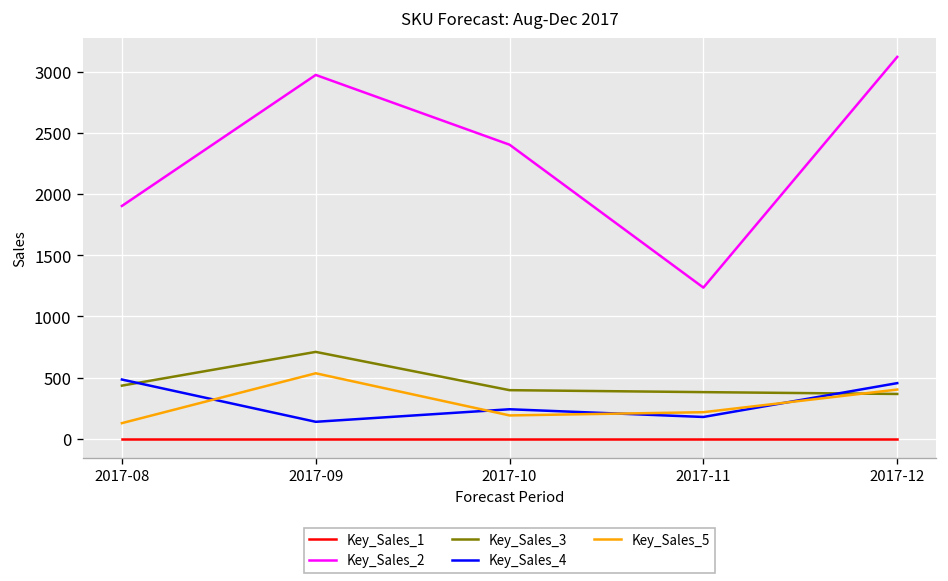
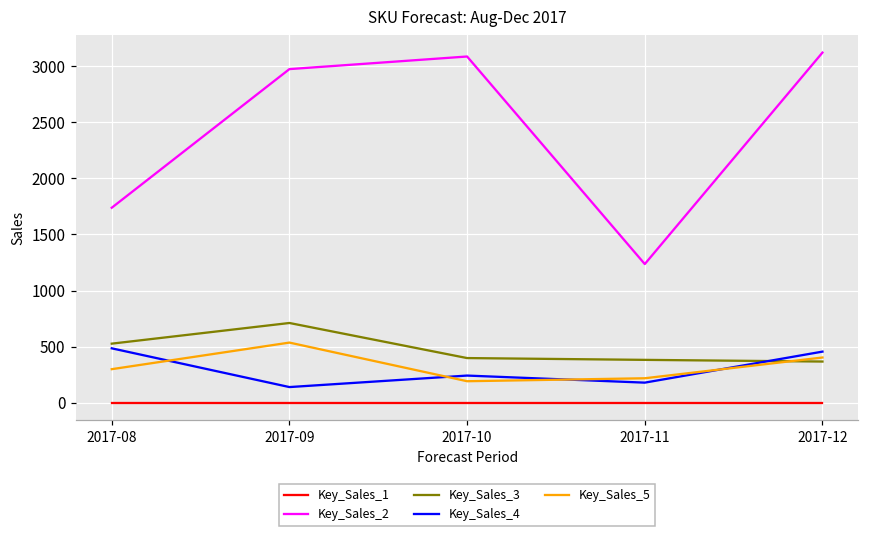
Key_Sales_2, 2017-08: 1900 -> 1740
Key_Sales_3, 2017-08: 440 -> 530
Key_Sales_5, 2017-08: 130 -> 300
Key_Sales_2, 2017-10: 2400 -> 3090
